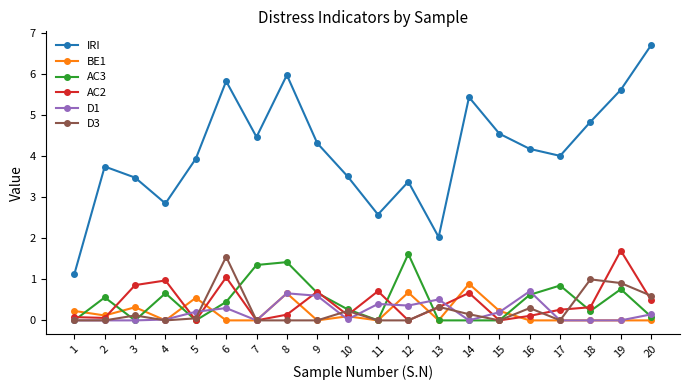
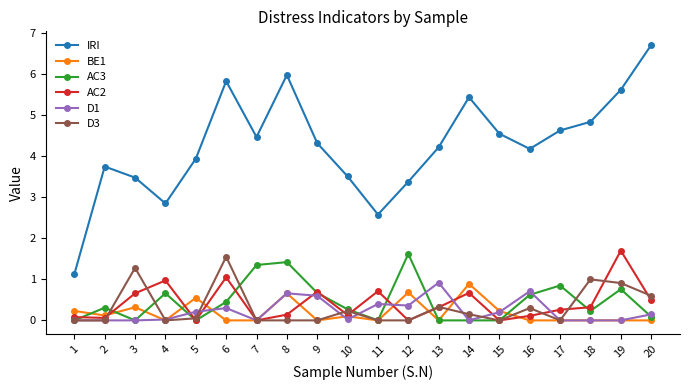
AC3, 2: 0.6 -> 0.3
AC2, 3: 0.9 -> 0.7
D3, 3: 0.1 -> 1.3
IRI, 13: 2.0 -> 4.2
D1, 13: 0.5 -> 0.9
IRI, 17: 4.0 -> 4.6
